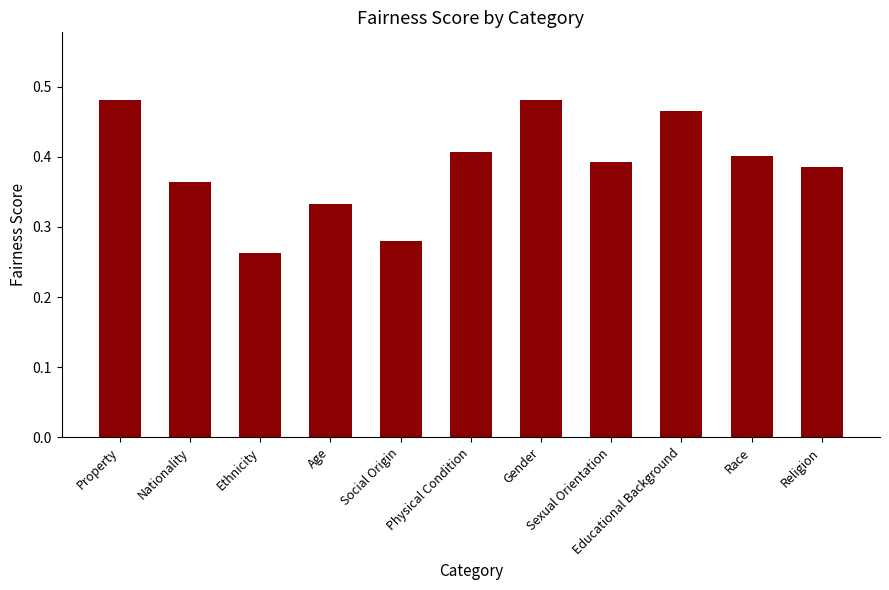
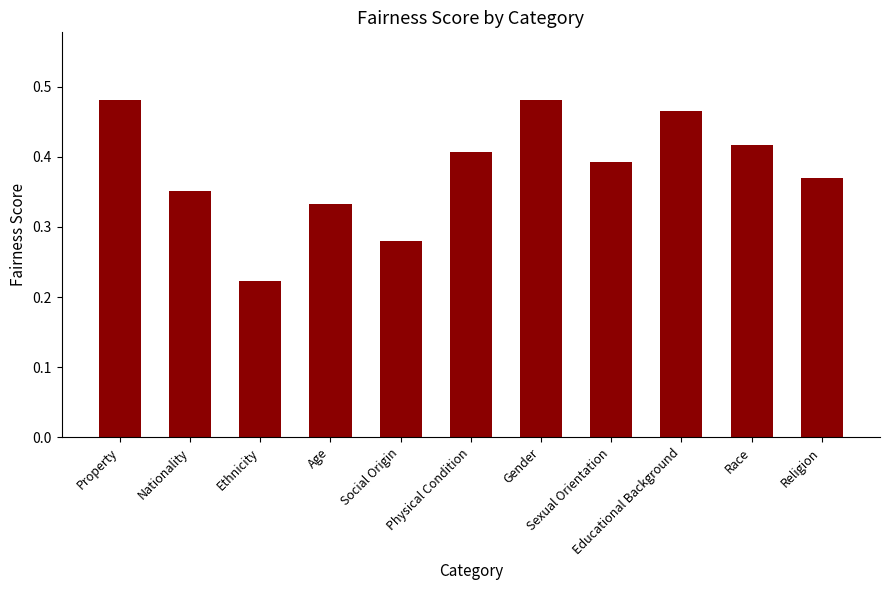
Nationality: 0.36 -> 0.35
Ethnicity: 0.26 -> 0.22
Race: 0.40 -> 0.42
Religion: 0.39 -> 0.37
